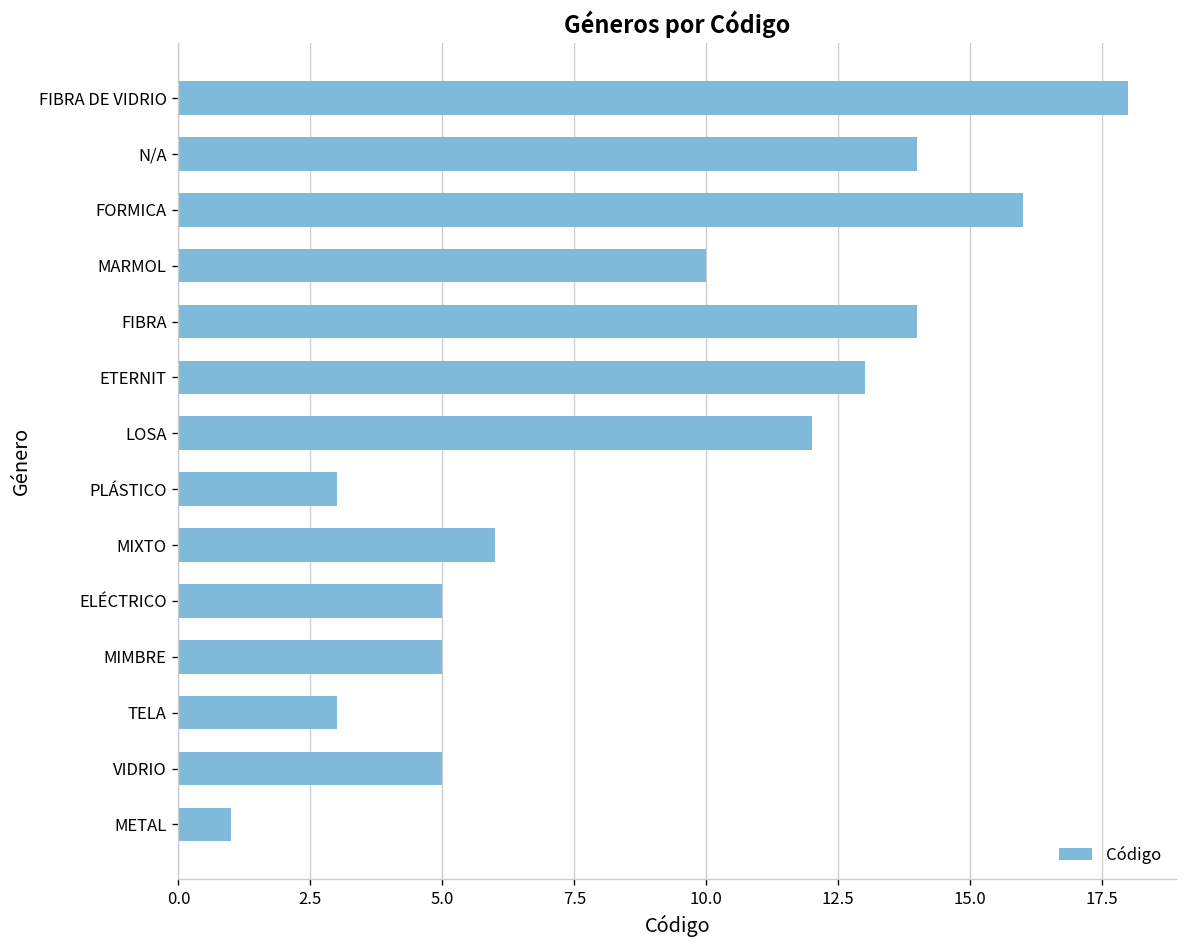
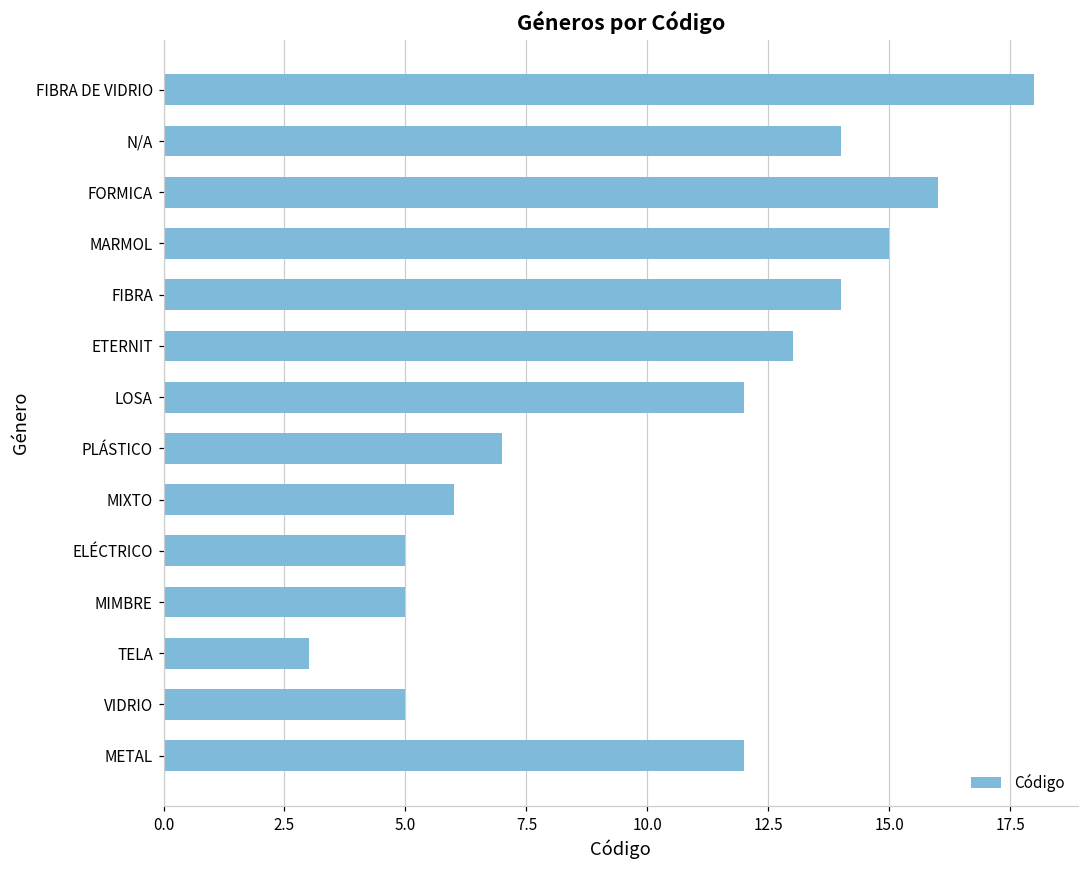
MARMOL: 10 -> 15
PLÁSTICO: 3 -> 7
METAL: 1 -> 12
